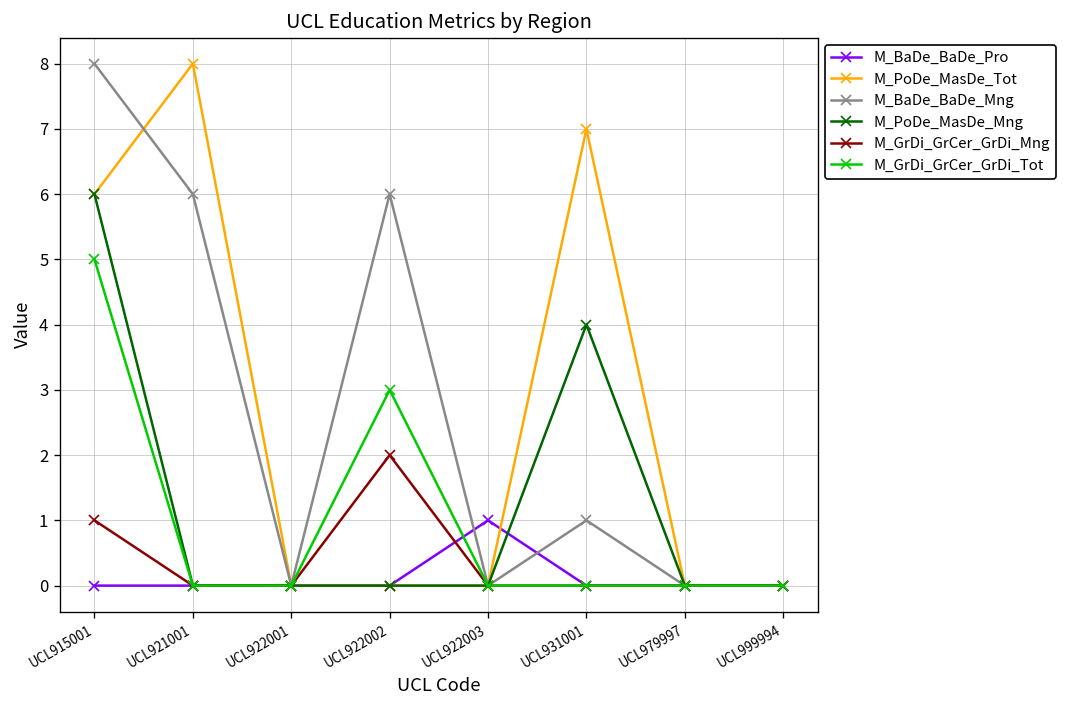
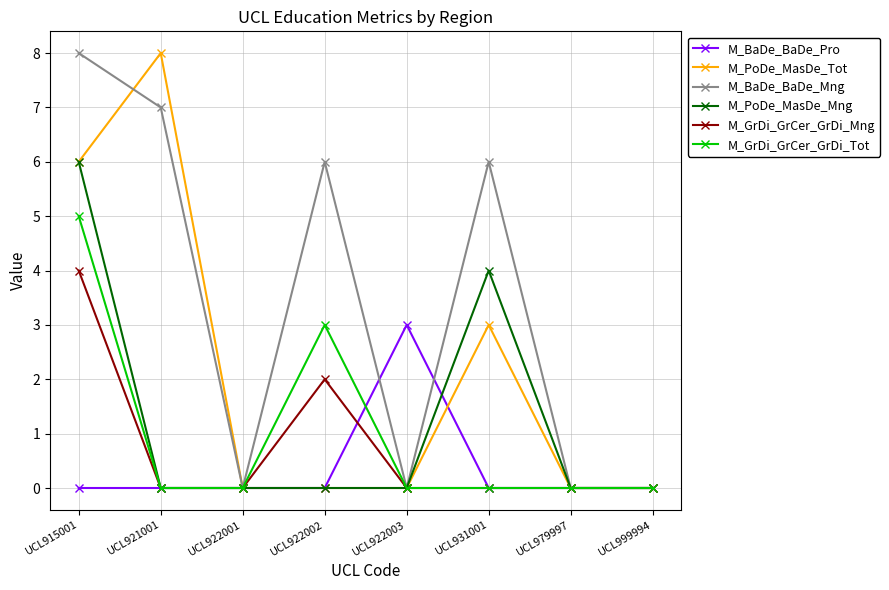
M_GrDi_GrCer_GrDi_Mng, UCL915001: 1 -> 4
M_BaDe_BaDe_Mng, UCL921001: 6 -> 7
M_BaDe_BaDe_Pro, UCL922003: 1 -> 3
M_PoDe_MasDe_Tot, UCL931001: 7 -> 3
M_BaDe_BaDe_Mng, UCL931001: 1 -> 6
